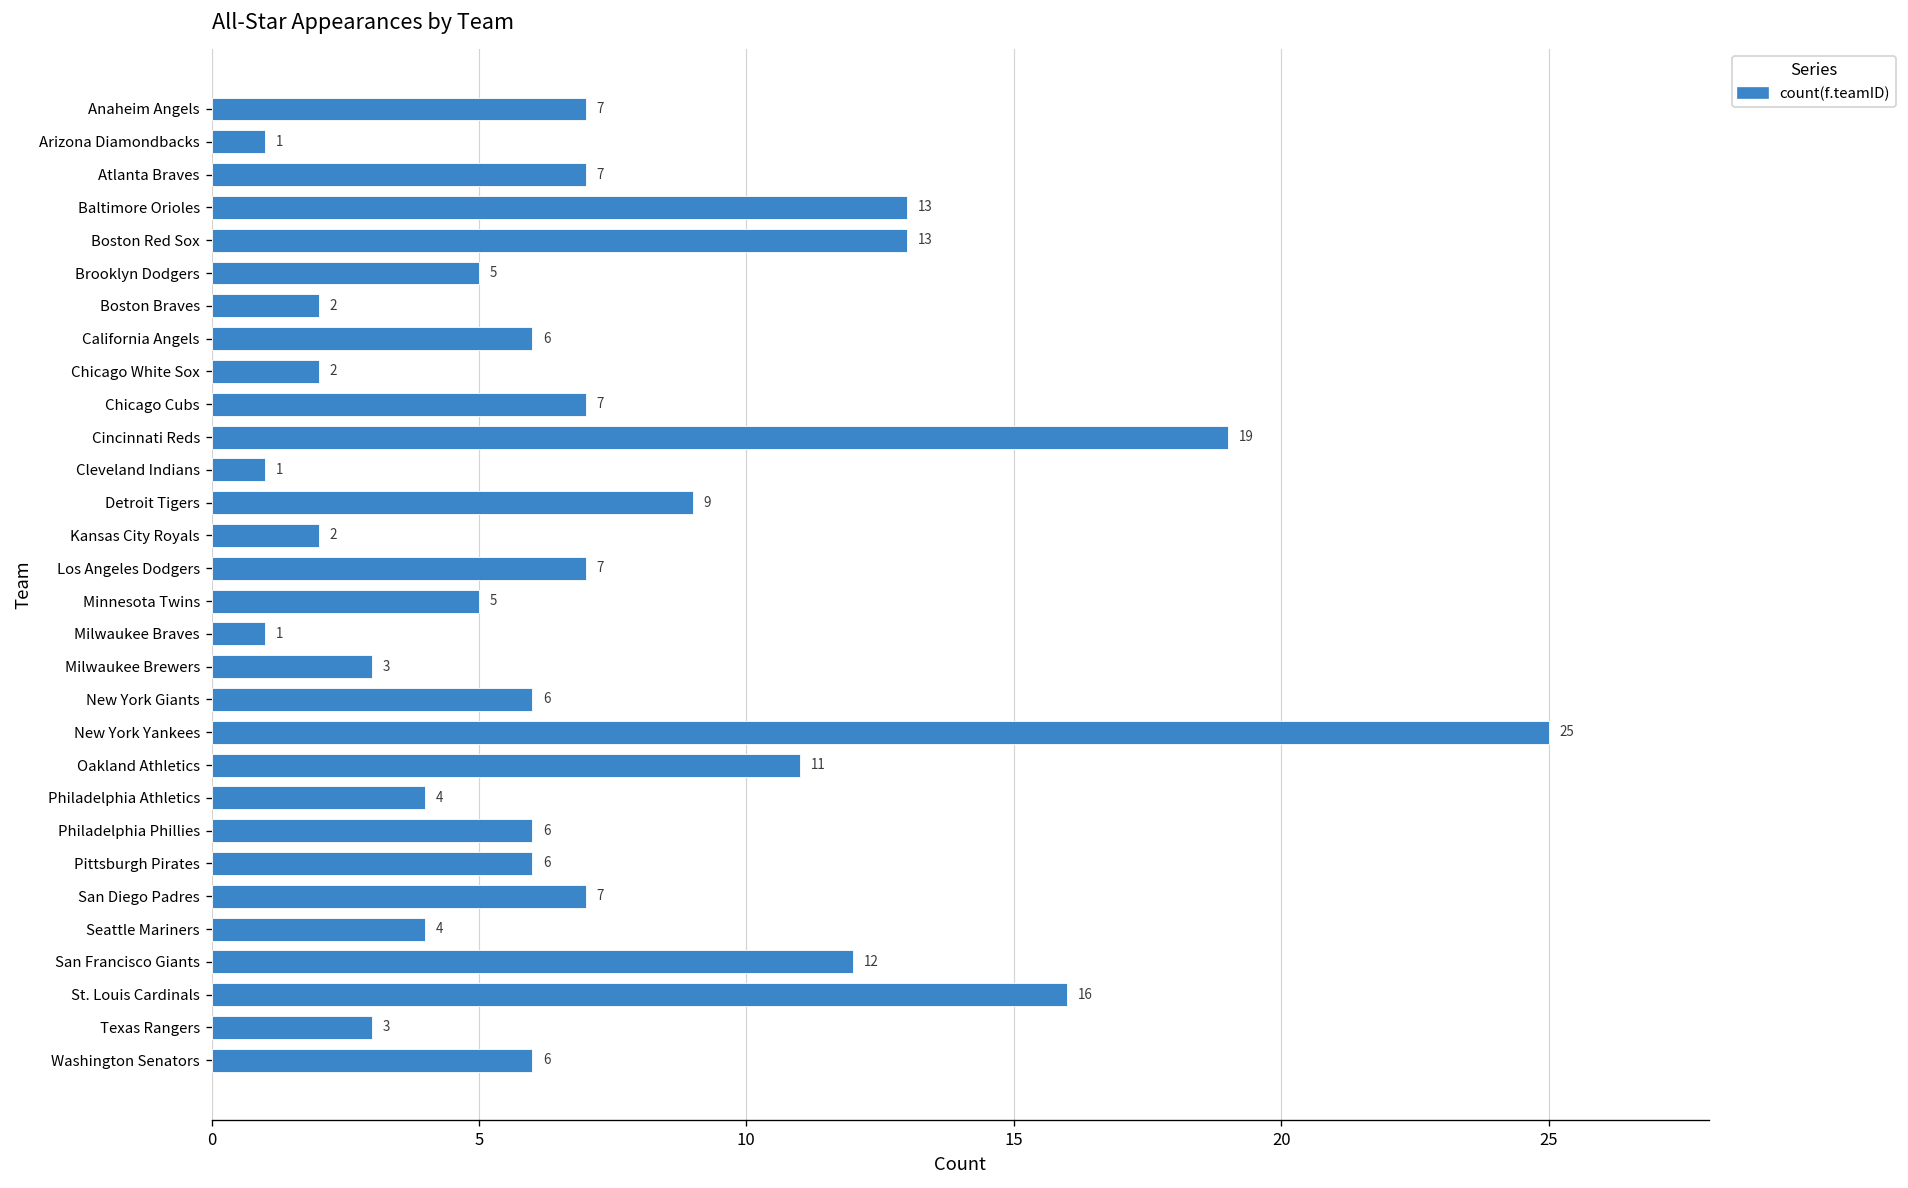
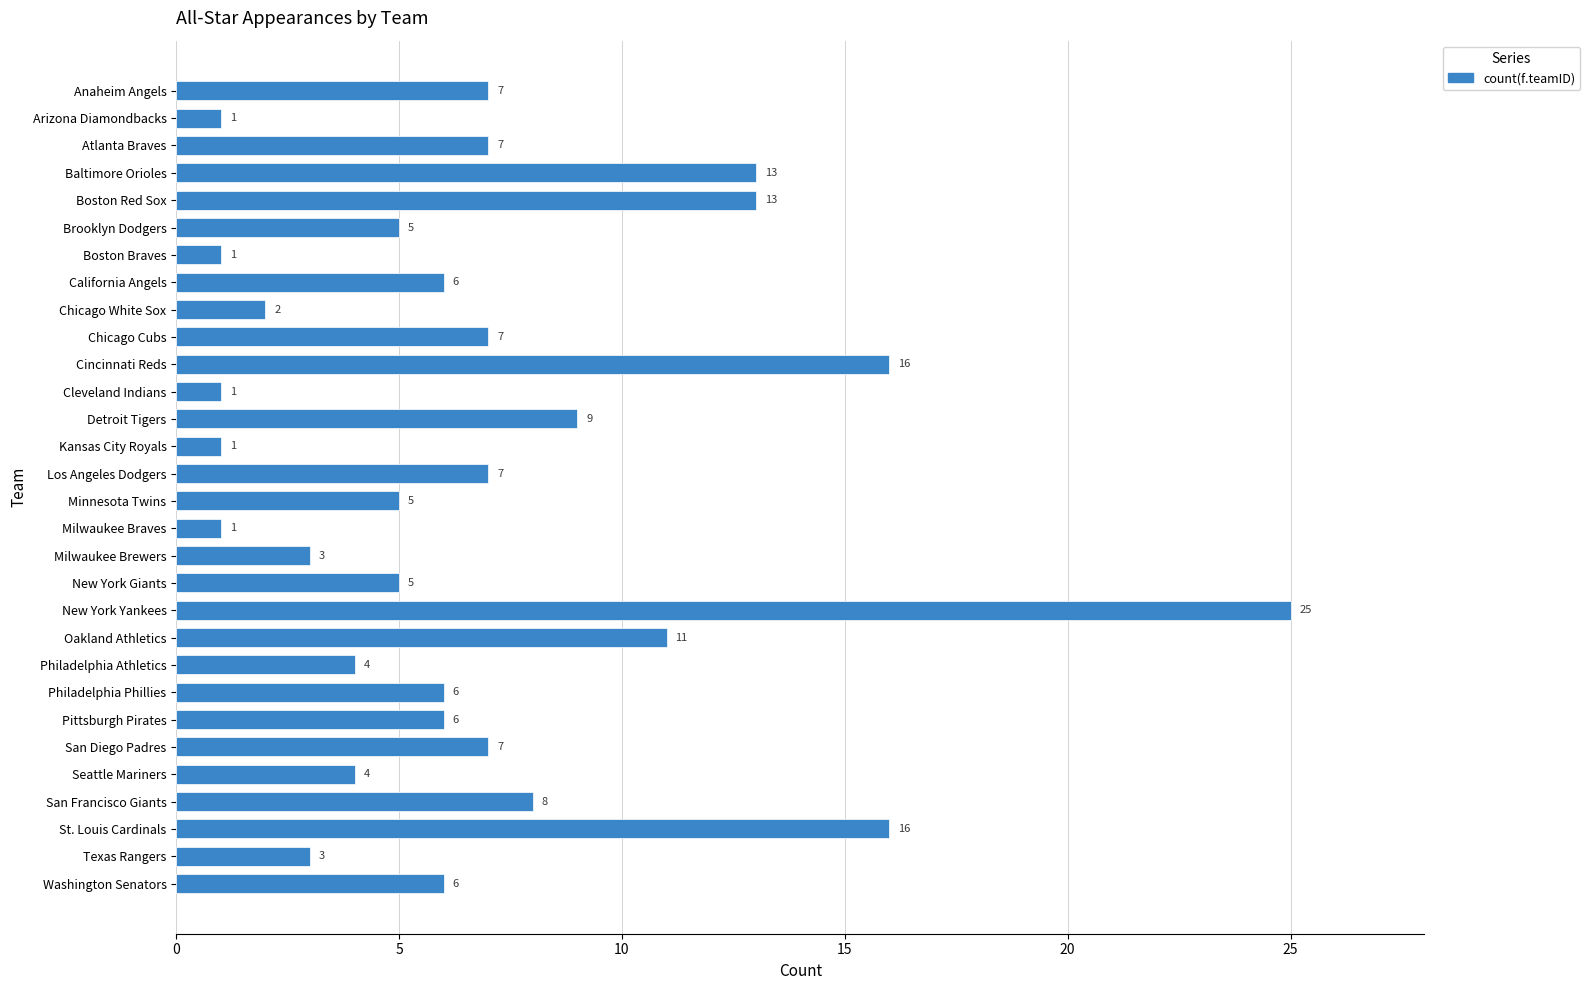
Boston Braves: 2 -> 1
Cincinnati Reds: 19 -> 16
Kansas City Royals: 2 -> 1
New York Giants: 6 -> 5
San Francisco Giants: 12 -> 8
